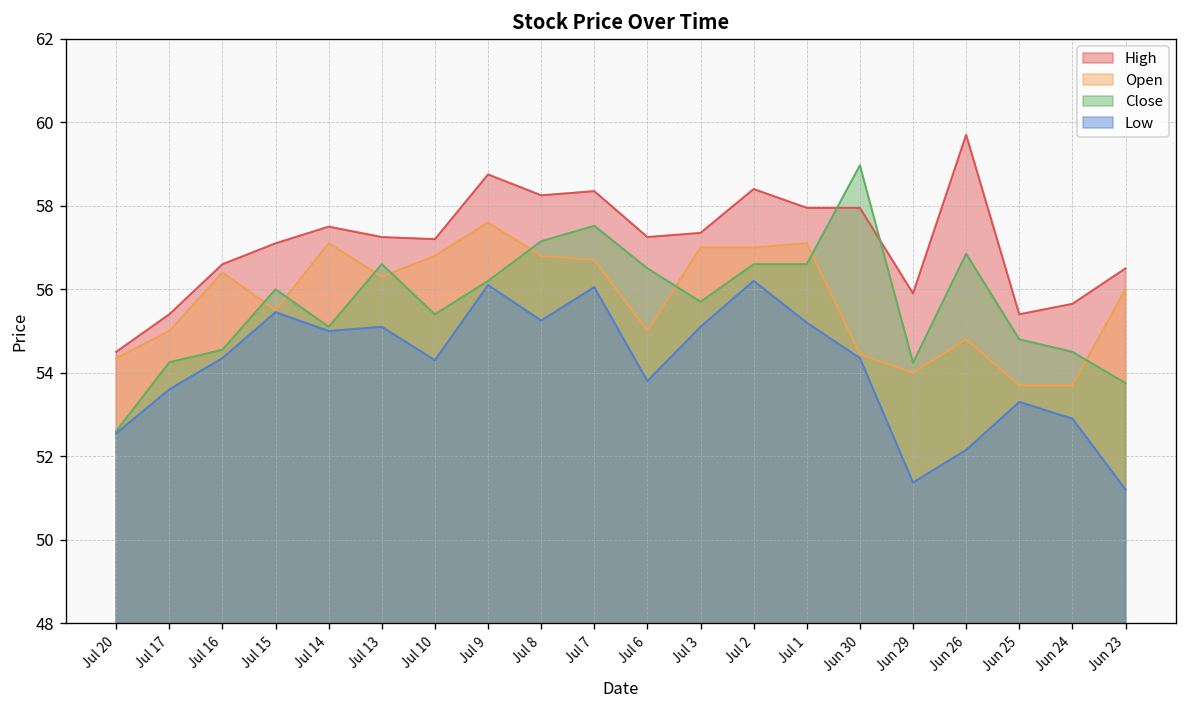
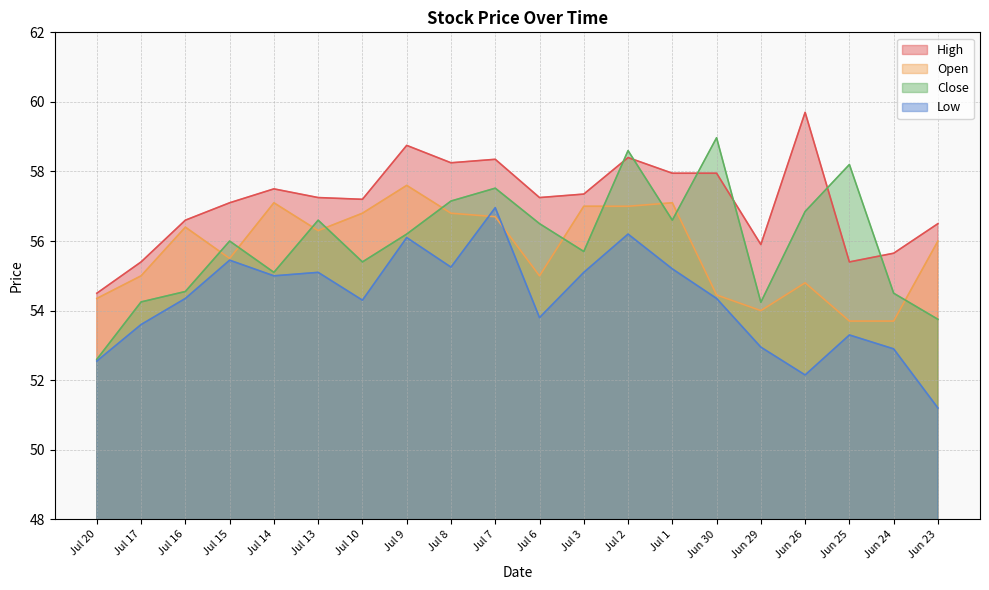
Low, Jul 7: 56.1 -> 57.0
Close, Jul 2: 56.6 -> 58.6
Low, Jun 29: 51.4 -> 53.0
Close, Jun 25: 54.8 -> 58.2
